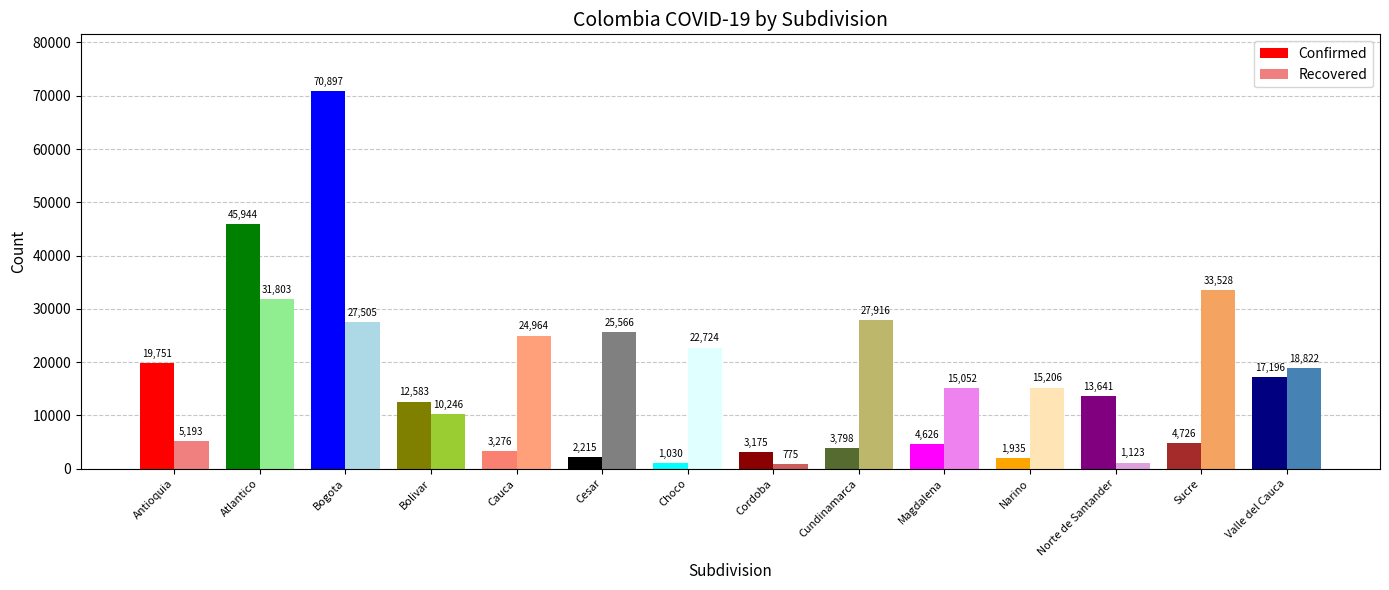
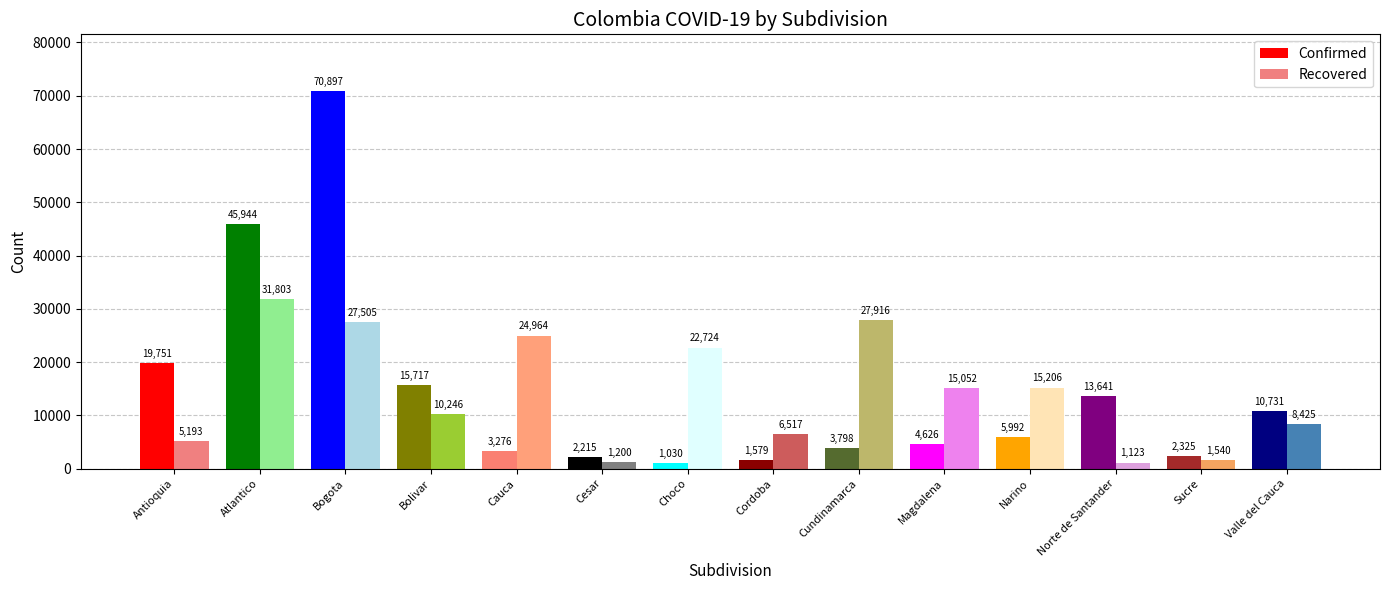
Confirmed, Bolivar: 12,583 -> 15,717
Recovered, Cesar: 25,566 -> 1,200
Confirmed, Cordoba: 3,175 -> 1,579
Recovered, Cordoba: 775 -> 6,517
Confirmed, Narino: 1,935 -> 5,992
Confirmed, Sucre: 4,726 -> 2,325
Recovered, Sucre: 33,528 -> 1,540
Confirmed, Valle del Cauca: 17,196 -> 10,731
Recovered, Valle del Cauca: 18,822 -> 8,425
